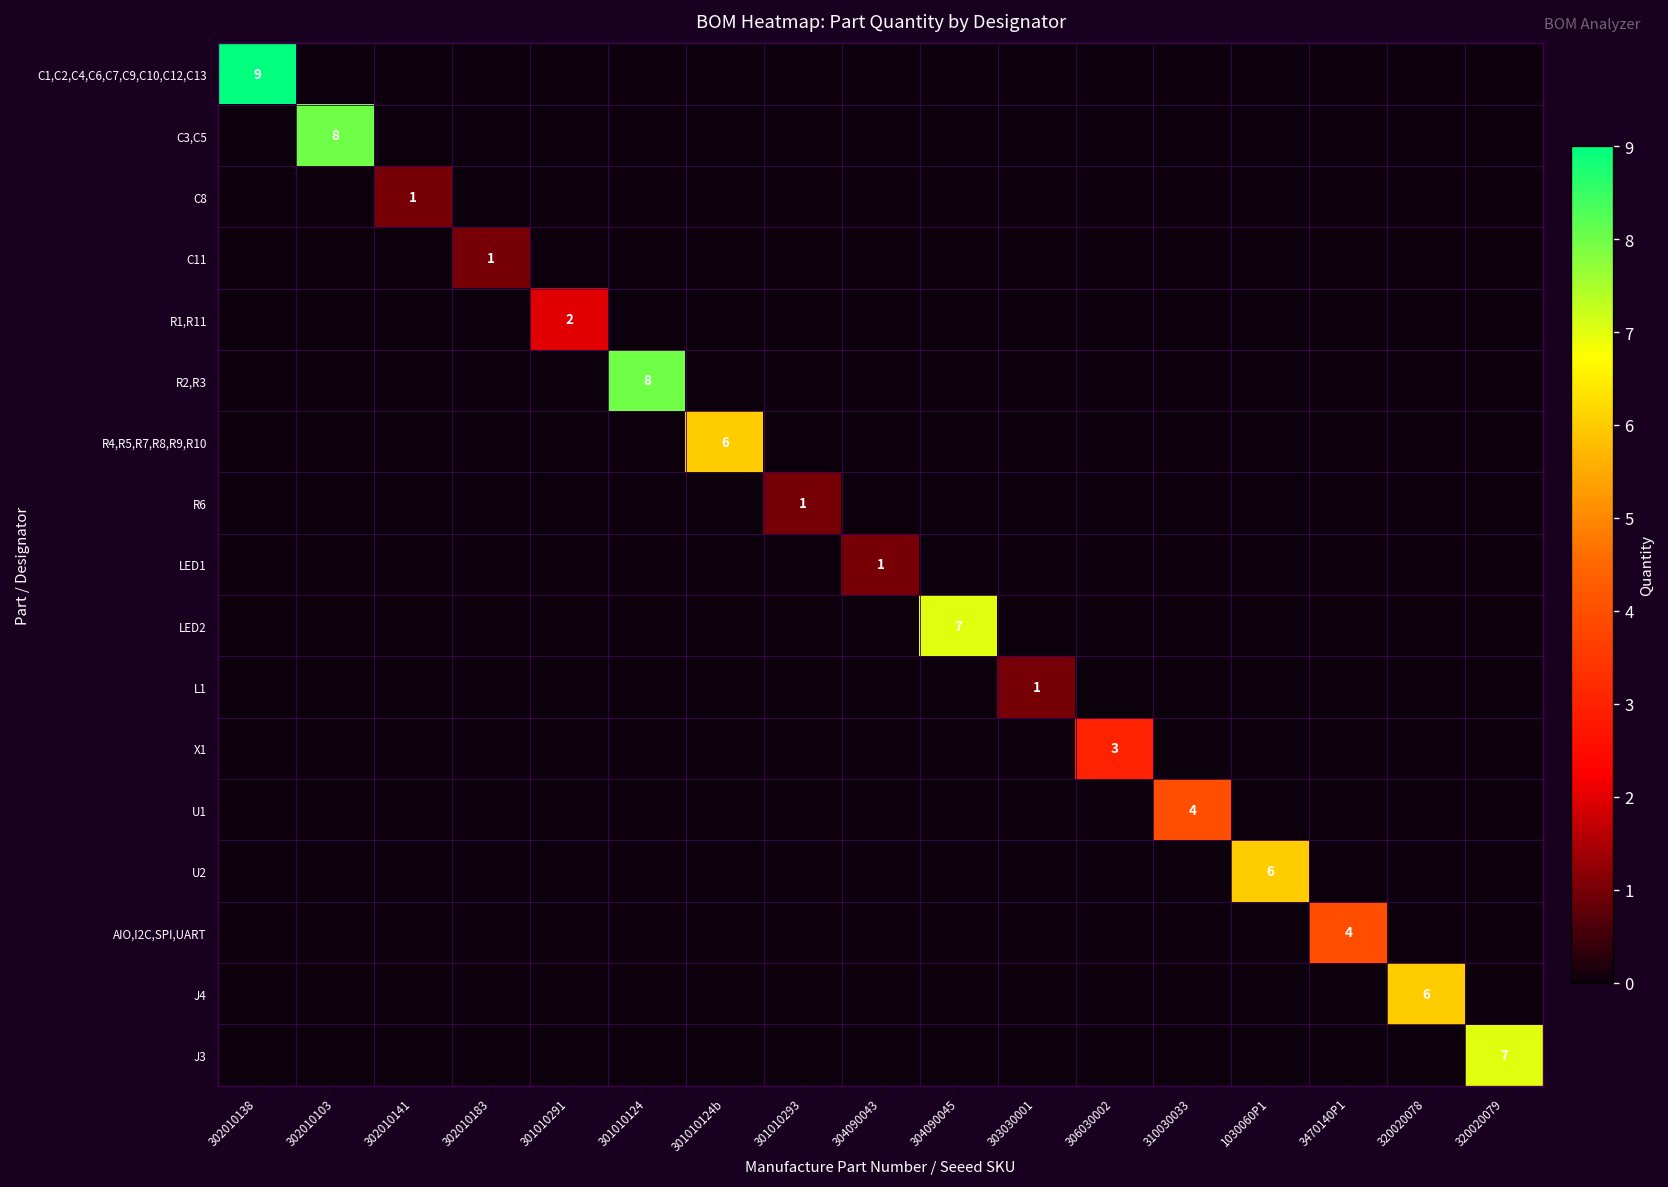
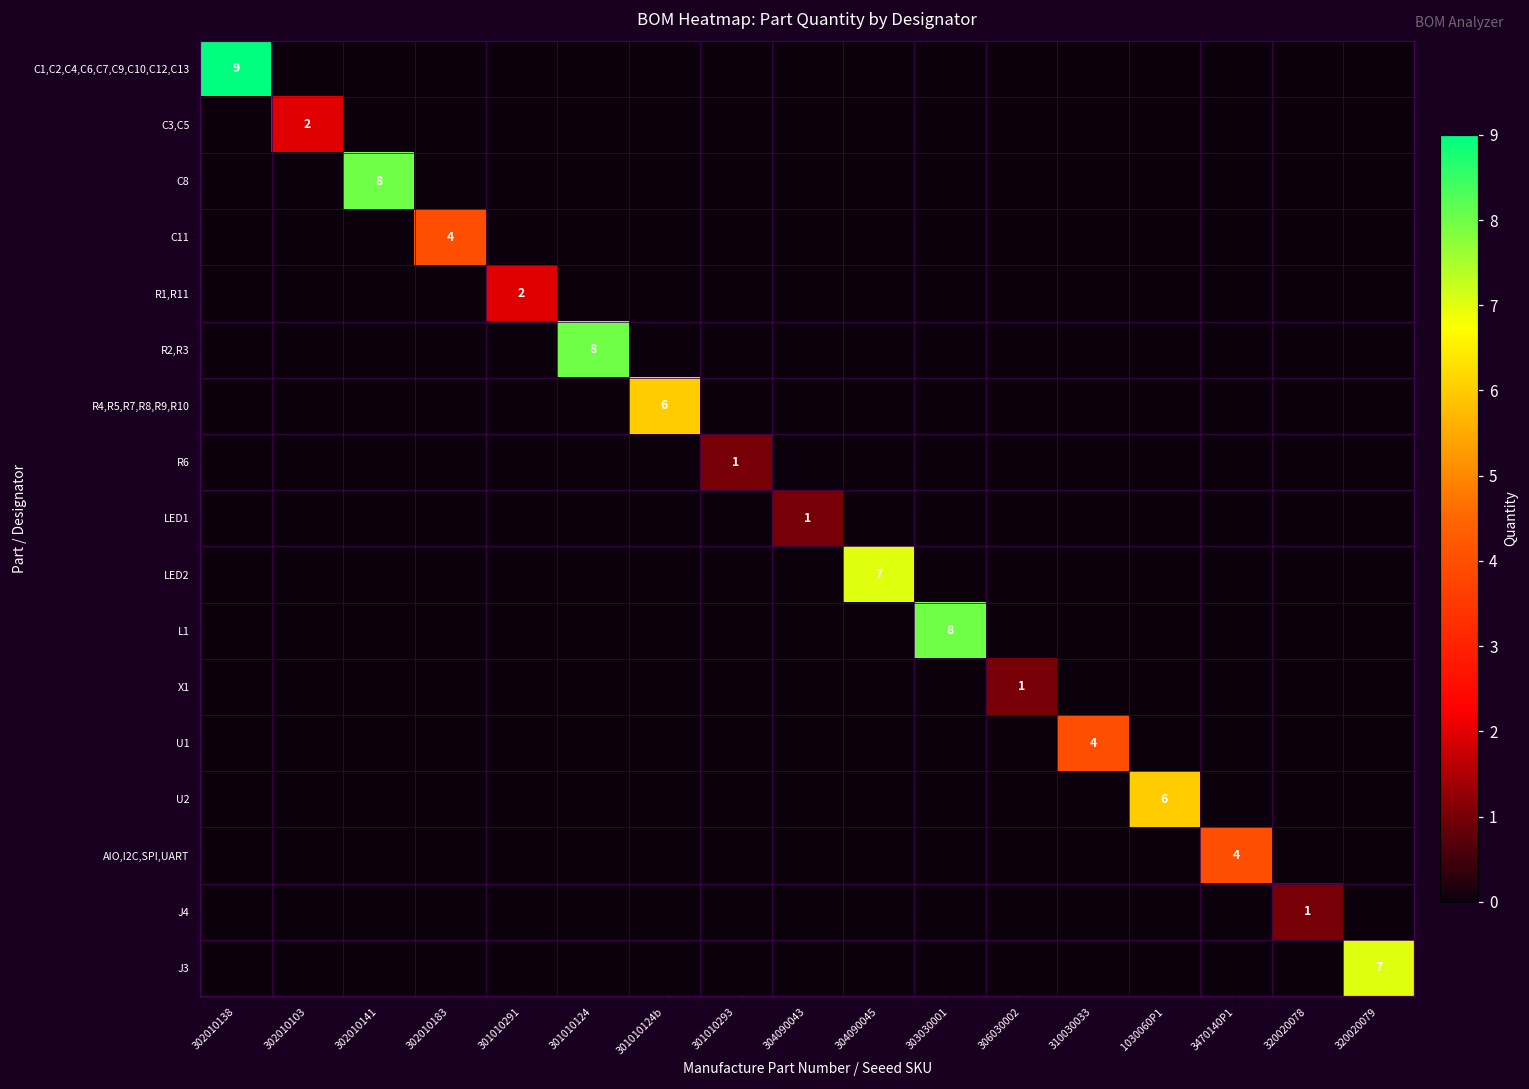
C3,C5, 302010103: 8 -> 2
C8, 302010141: 1 -> 8
C11, 302010183: 1 -> 4
L1, 303030001: 1 -> 8
X1, 306030002: 3 -> 1
J4, 320020078: 6 -> 1
